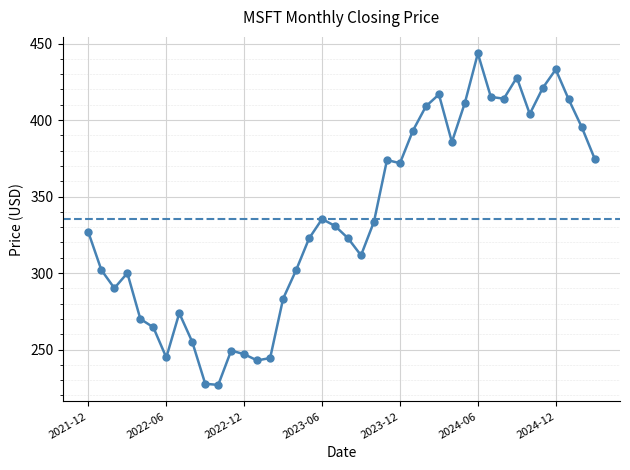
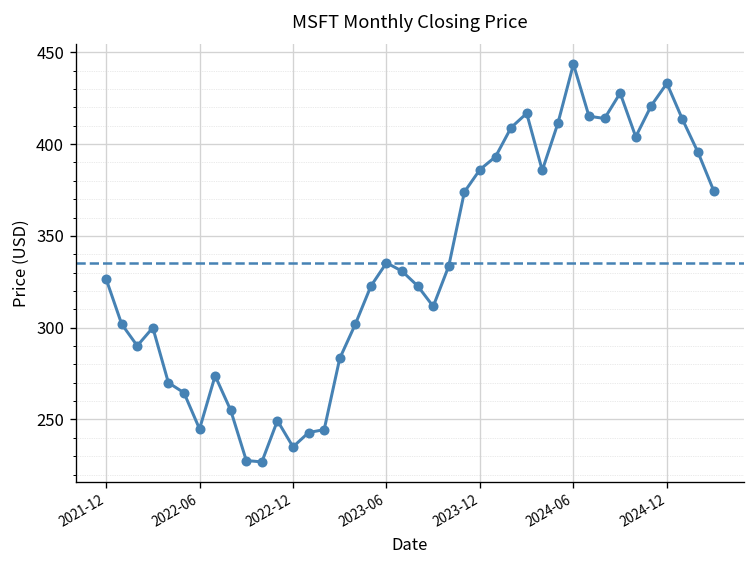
2022-12: 247 -> 235
2023-12: 372 -> 386
